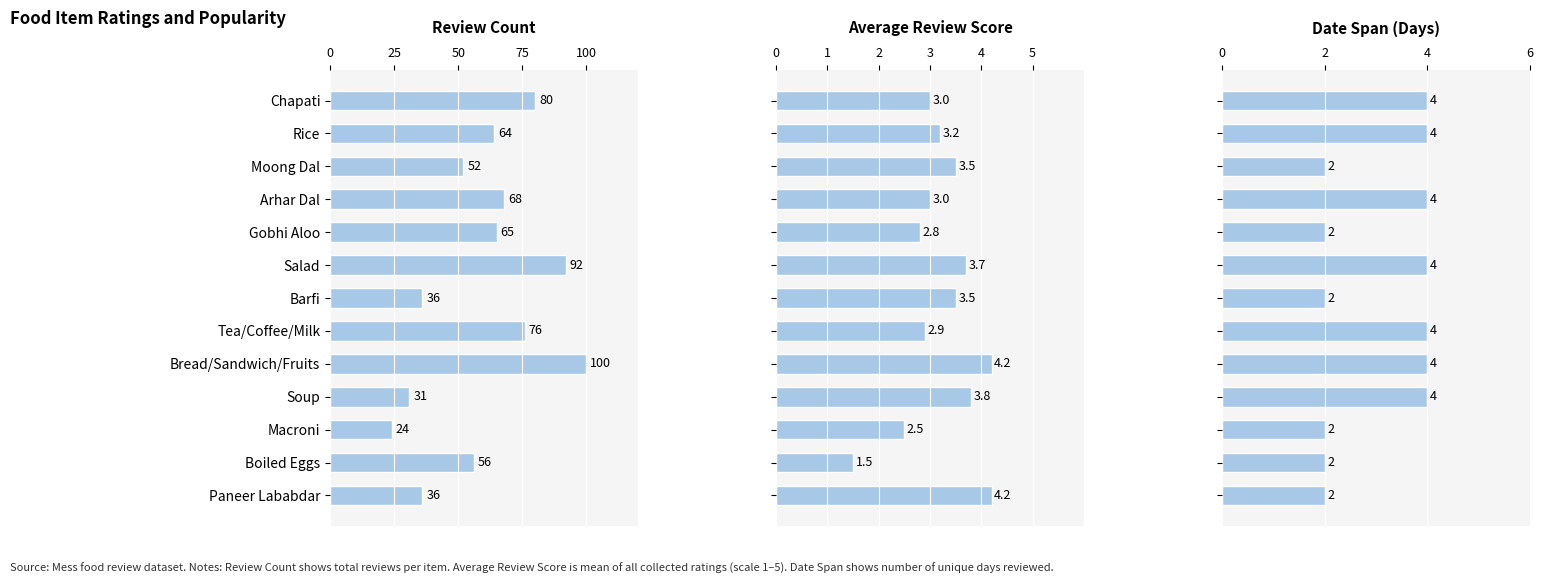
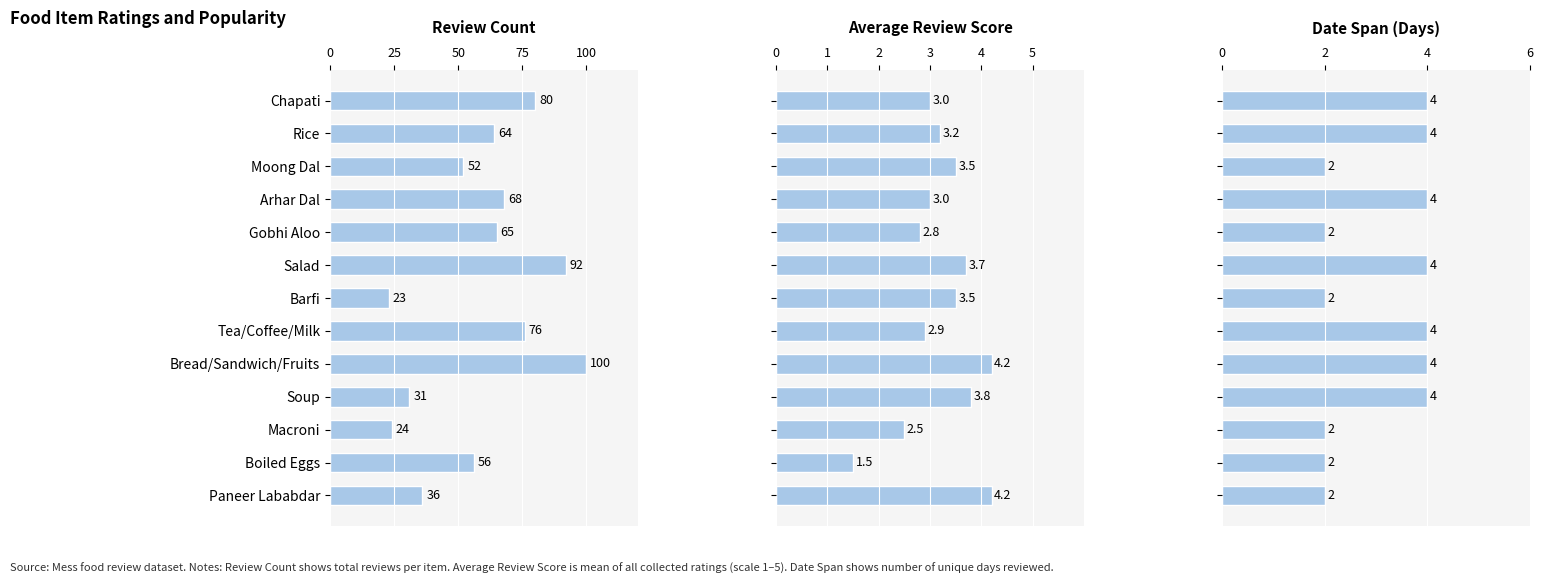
Review Count, Barfi: 36 -> 23
